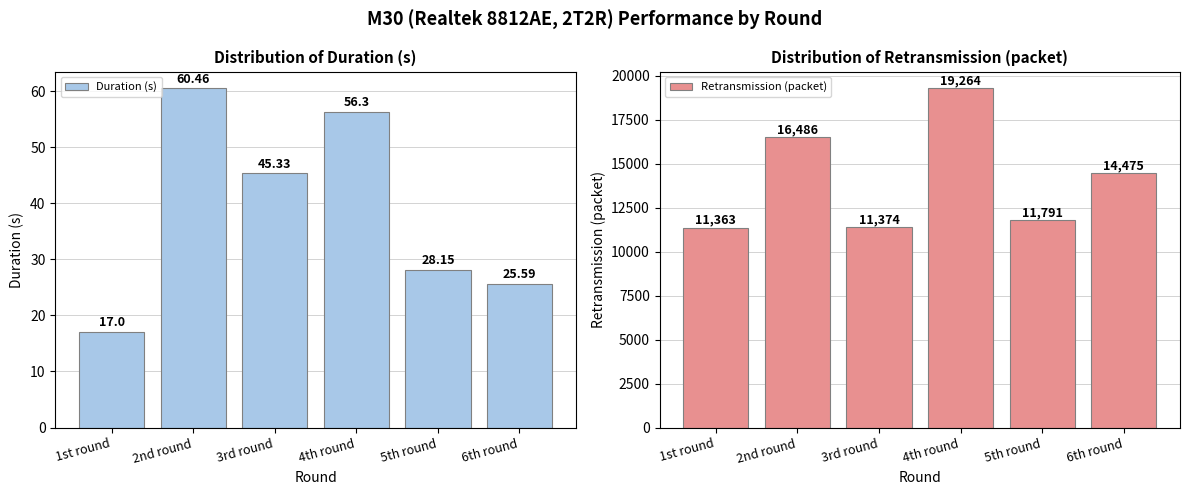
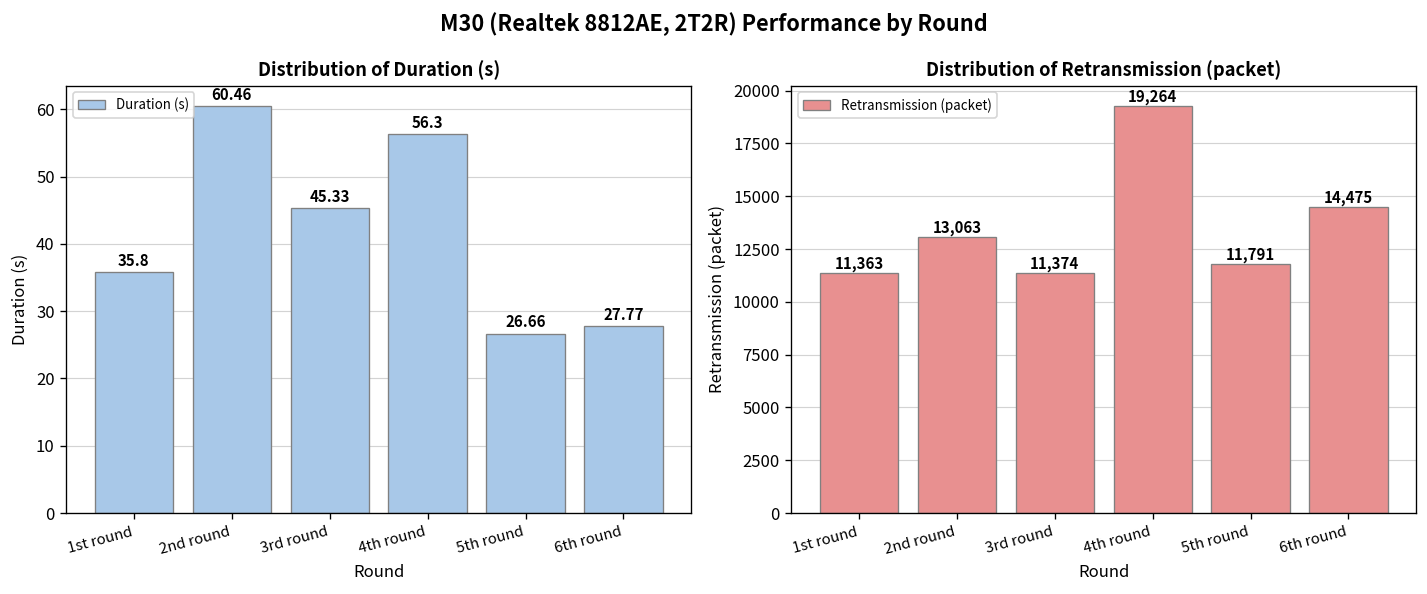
Distribution of Duration (s), 1st round: 17.0 -> 35.8
Distribution of Duration (s), 5th round: 28.15 -> 26.66
Distribution of Duration (s), 6th round: 25.59 -> 27.77
Distribution of Retransmission (packet), 2nd round: 16,486 -> 13,063
